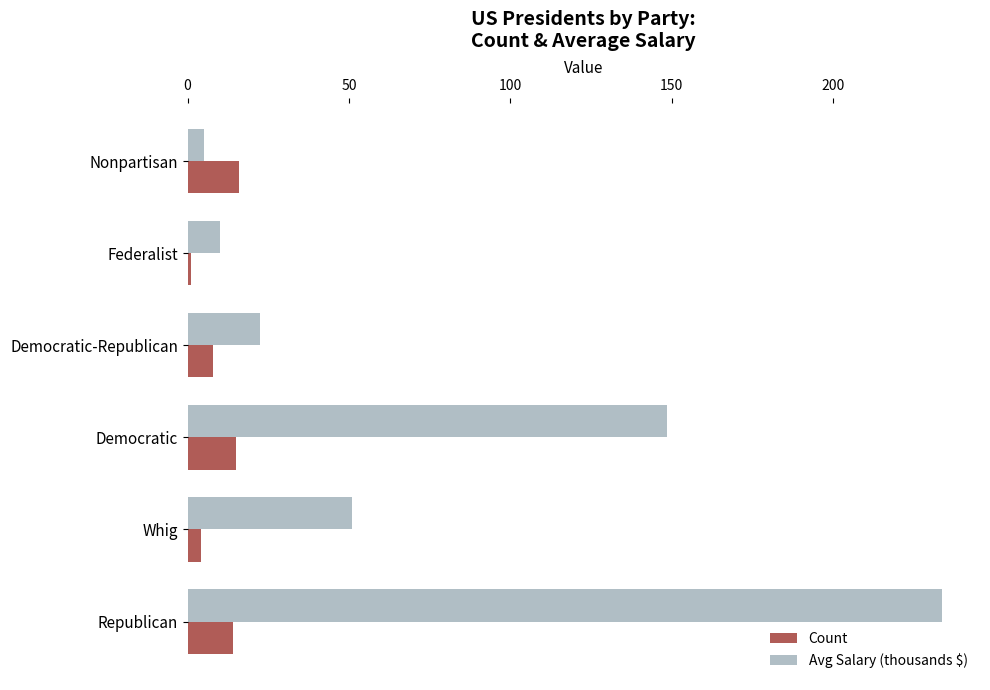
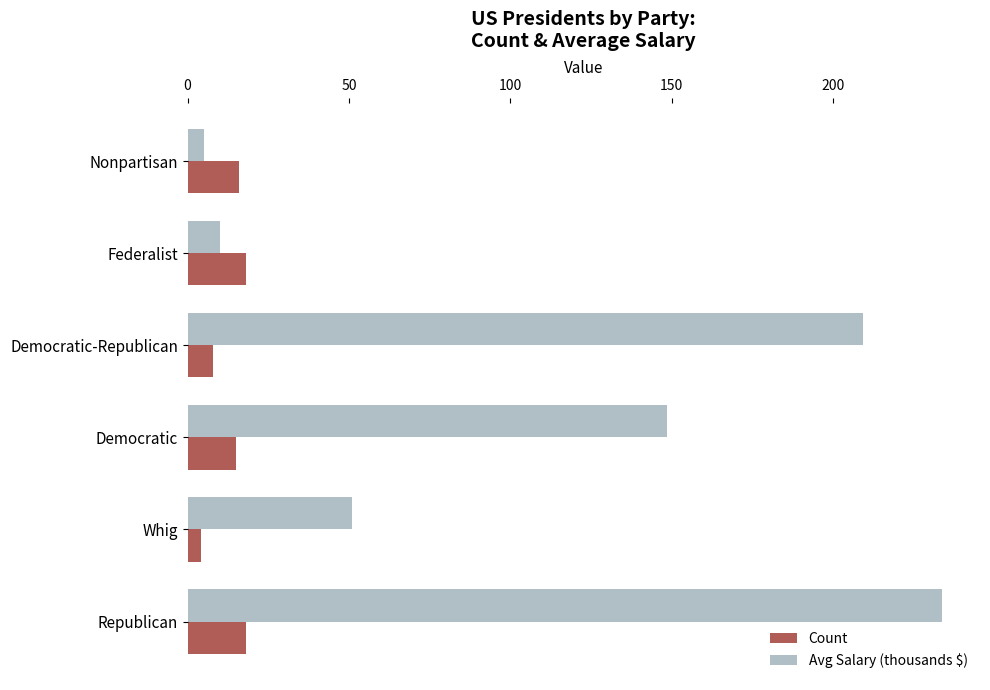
Count, Federalist: 1 -> 18
Avg Salary (thousands $), Democratic-Republican: 23 -> 209
Count, Republican: 14 -> 18
